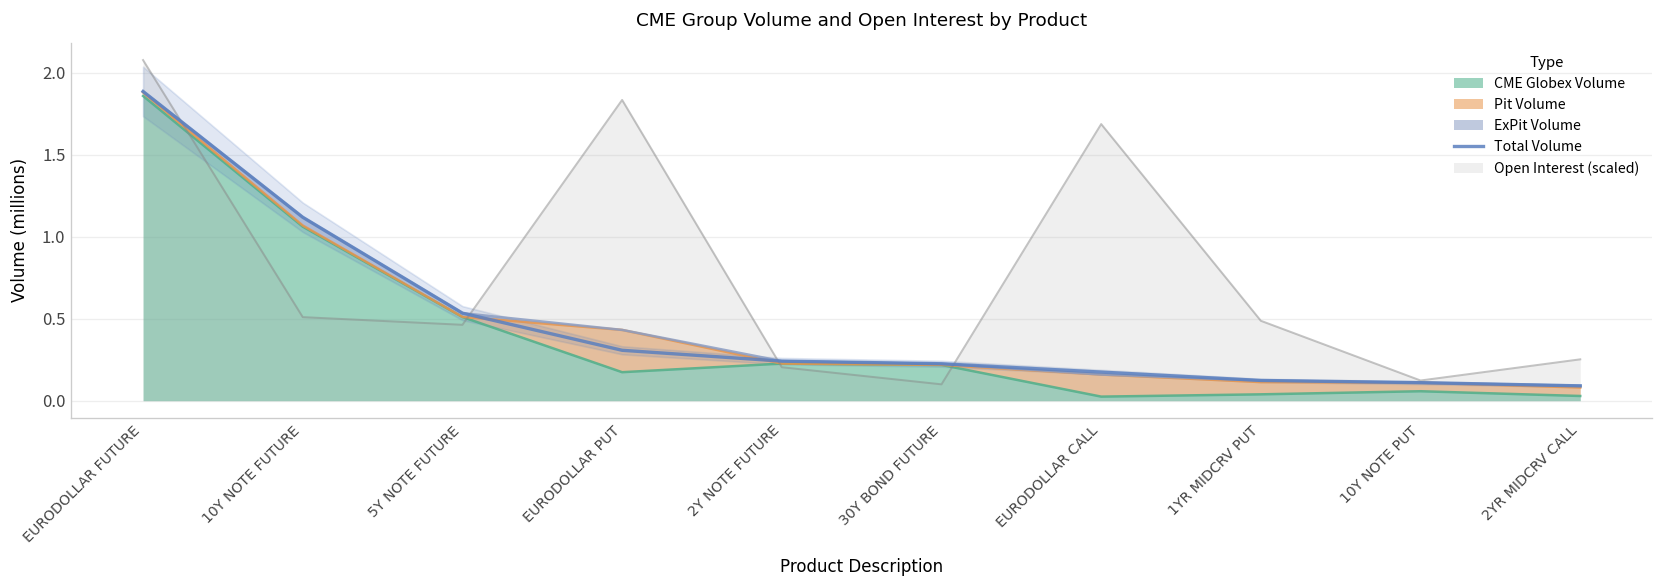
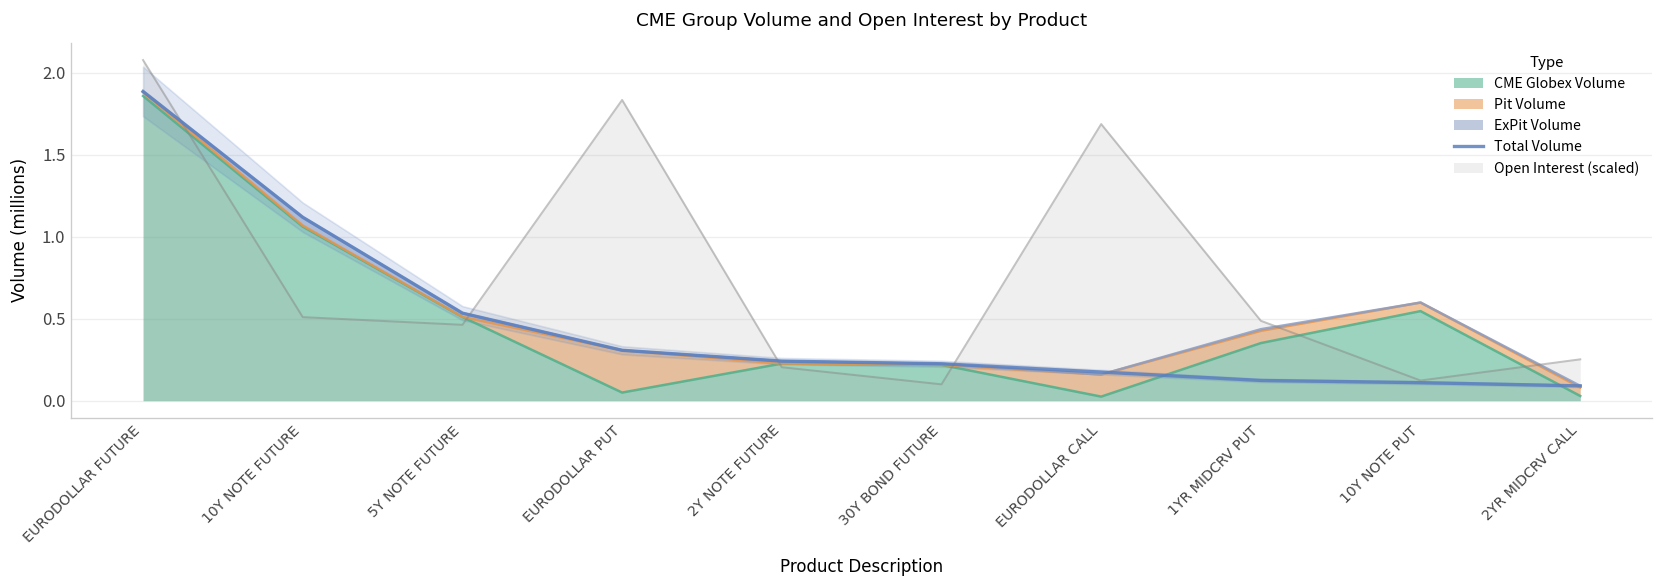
CME Globex Volume, EURODOLLAR PUT: 0.17 -> 0.05
CME Globex Volume, 1YR MIDCRV PUT: 0.04 -> 0.35
CME Globex Volume, 10Y NOTE PUT: 0.06 -> 0.55
